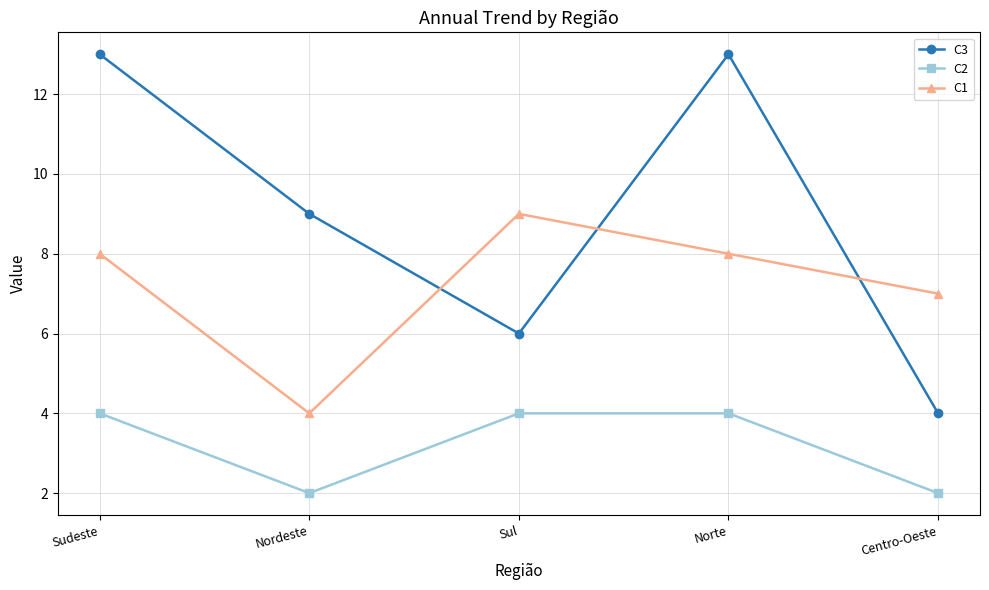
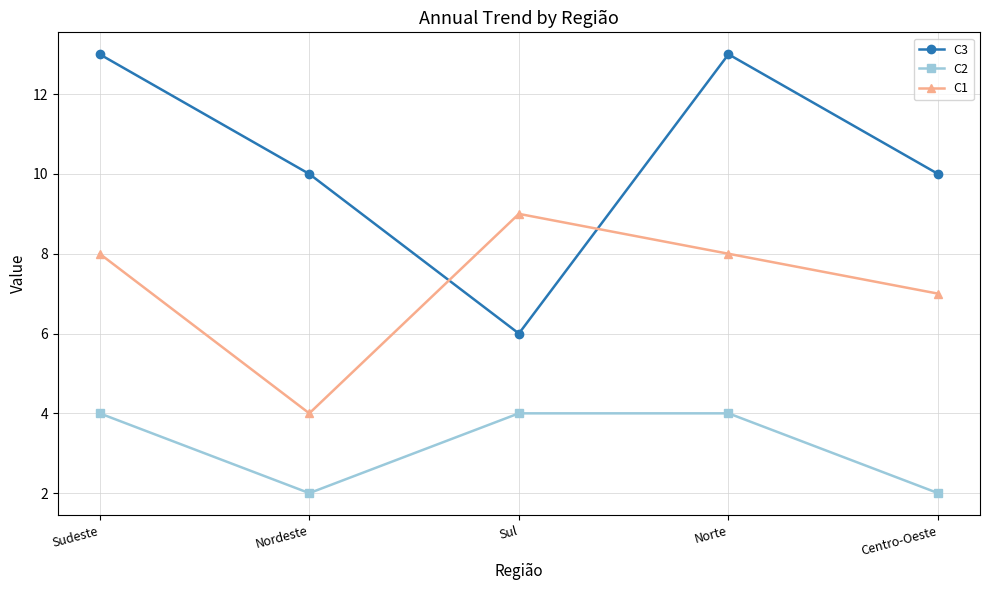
C3, Nordeste: 9 -> 10
C3, Centro-Oeste: 4 -> 10
